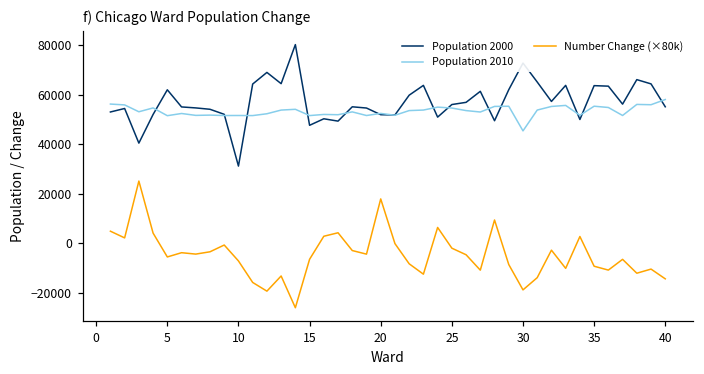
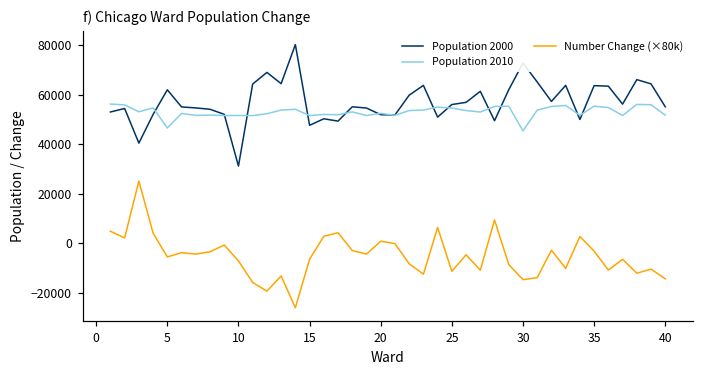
Population 2010, 5: 51000 -> 47000
Number Change (×80k), 20: 18000 -> 1000
Number Change (×80k), 25: -2000 -> -11000
Number Change (×80k), 30: -19000 -> -15000
Number Change (×80k), 35: -9000 -> -3000
Population 2010, 40: 58000 -> 52000
